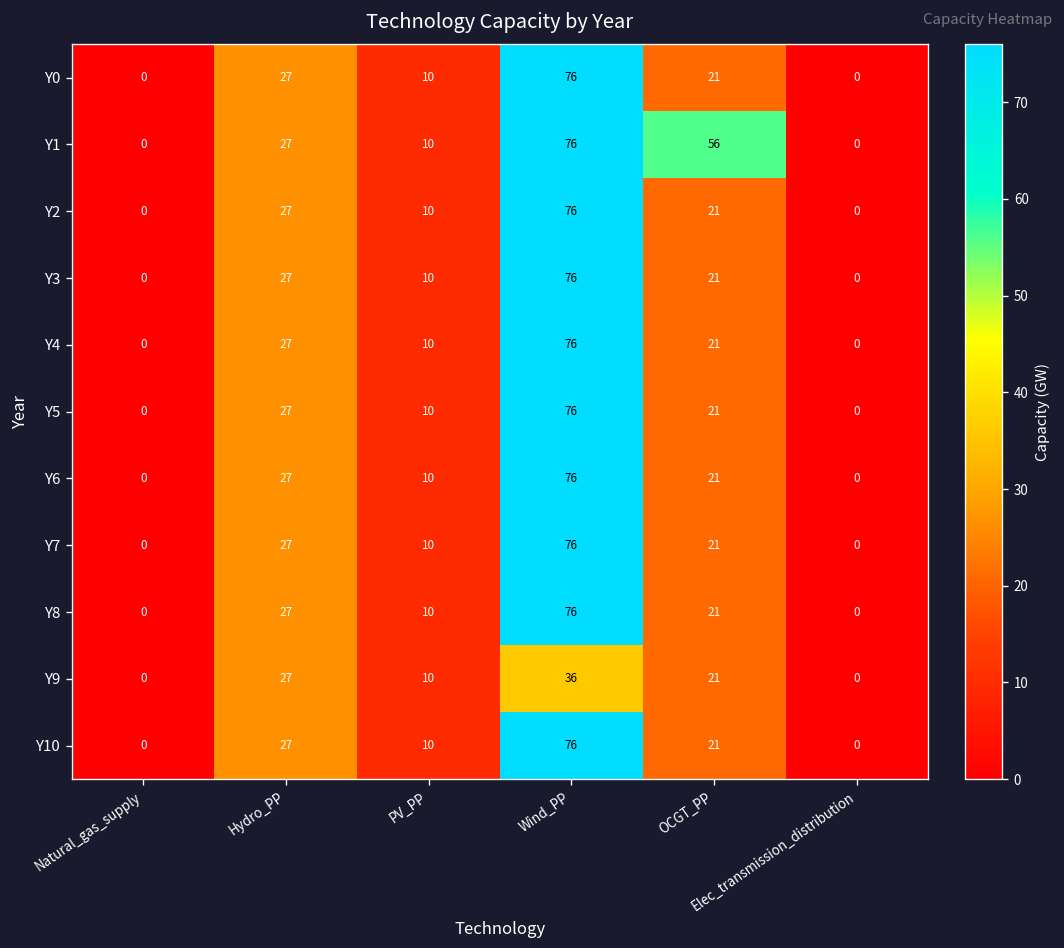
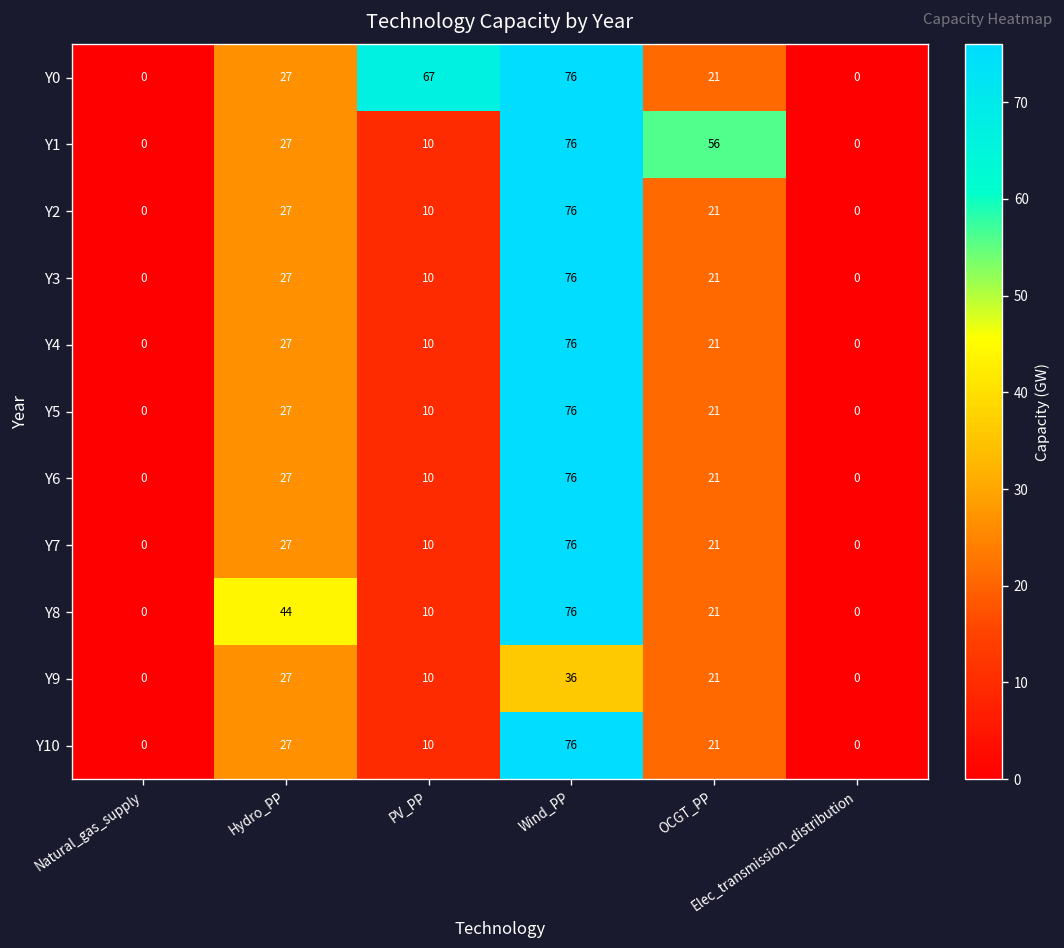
Y0, PV_PP: 10 -> 67
Y8, Hydro_PP: 27 -> 44
